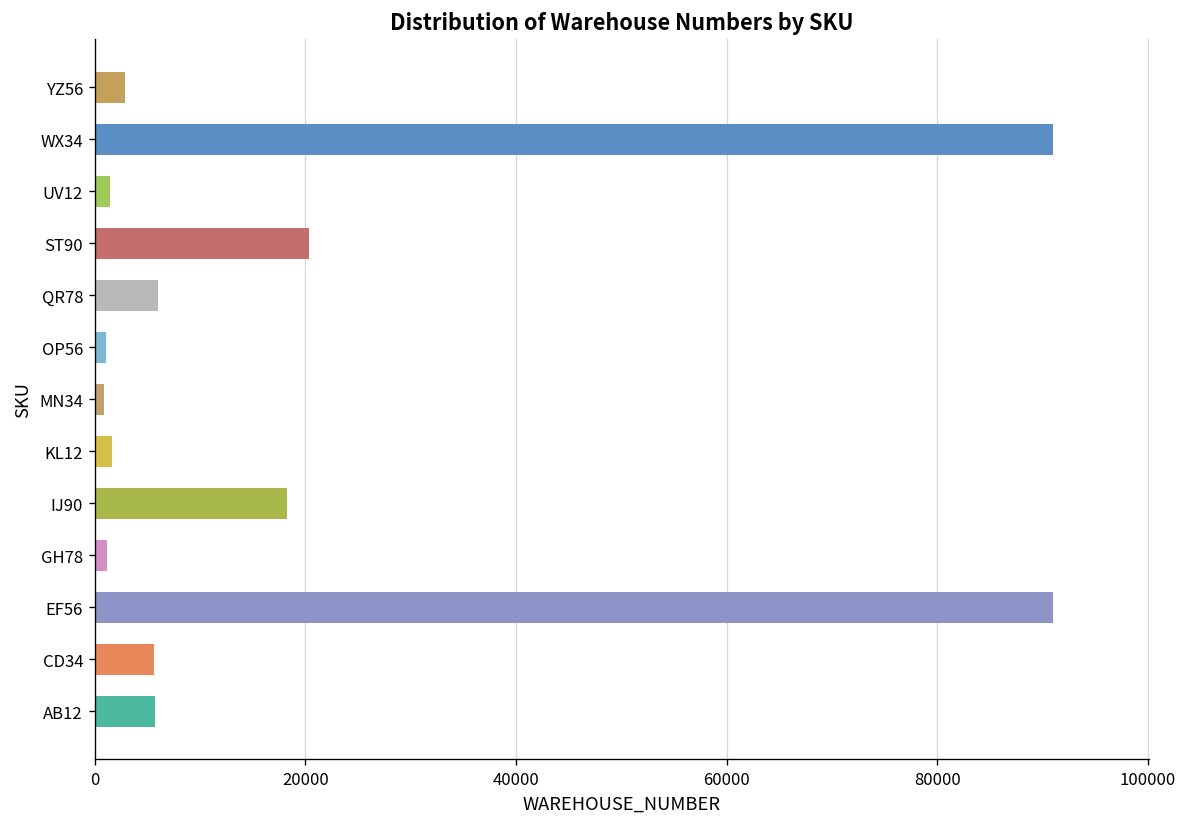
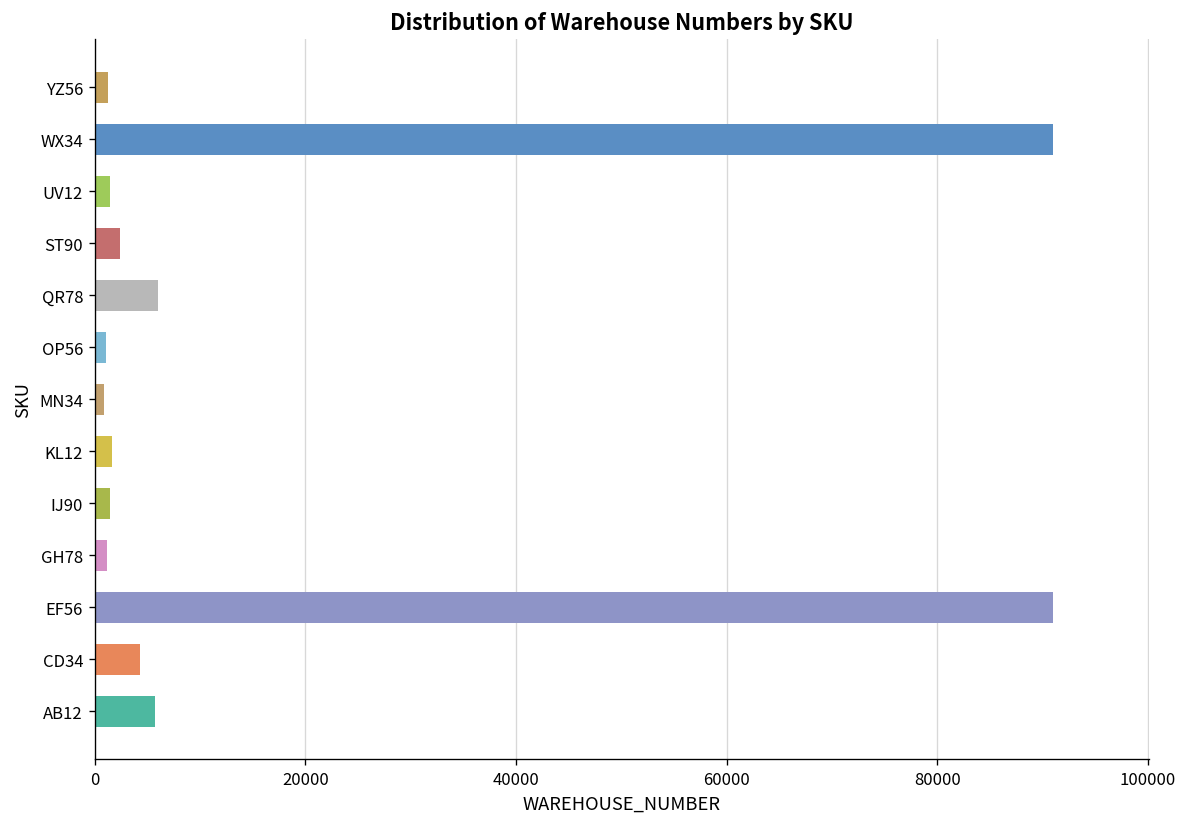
YZ56: 3000 -> 1000
ST90: 20000 -> 2000
IJ90: 18000 -> 1000
CD34: 6000 -> 4000
